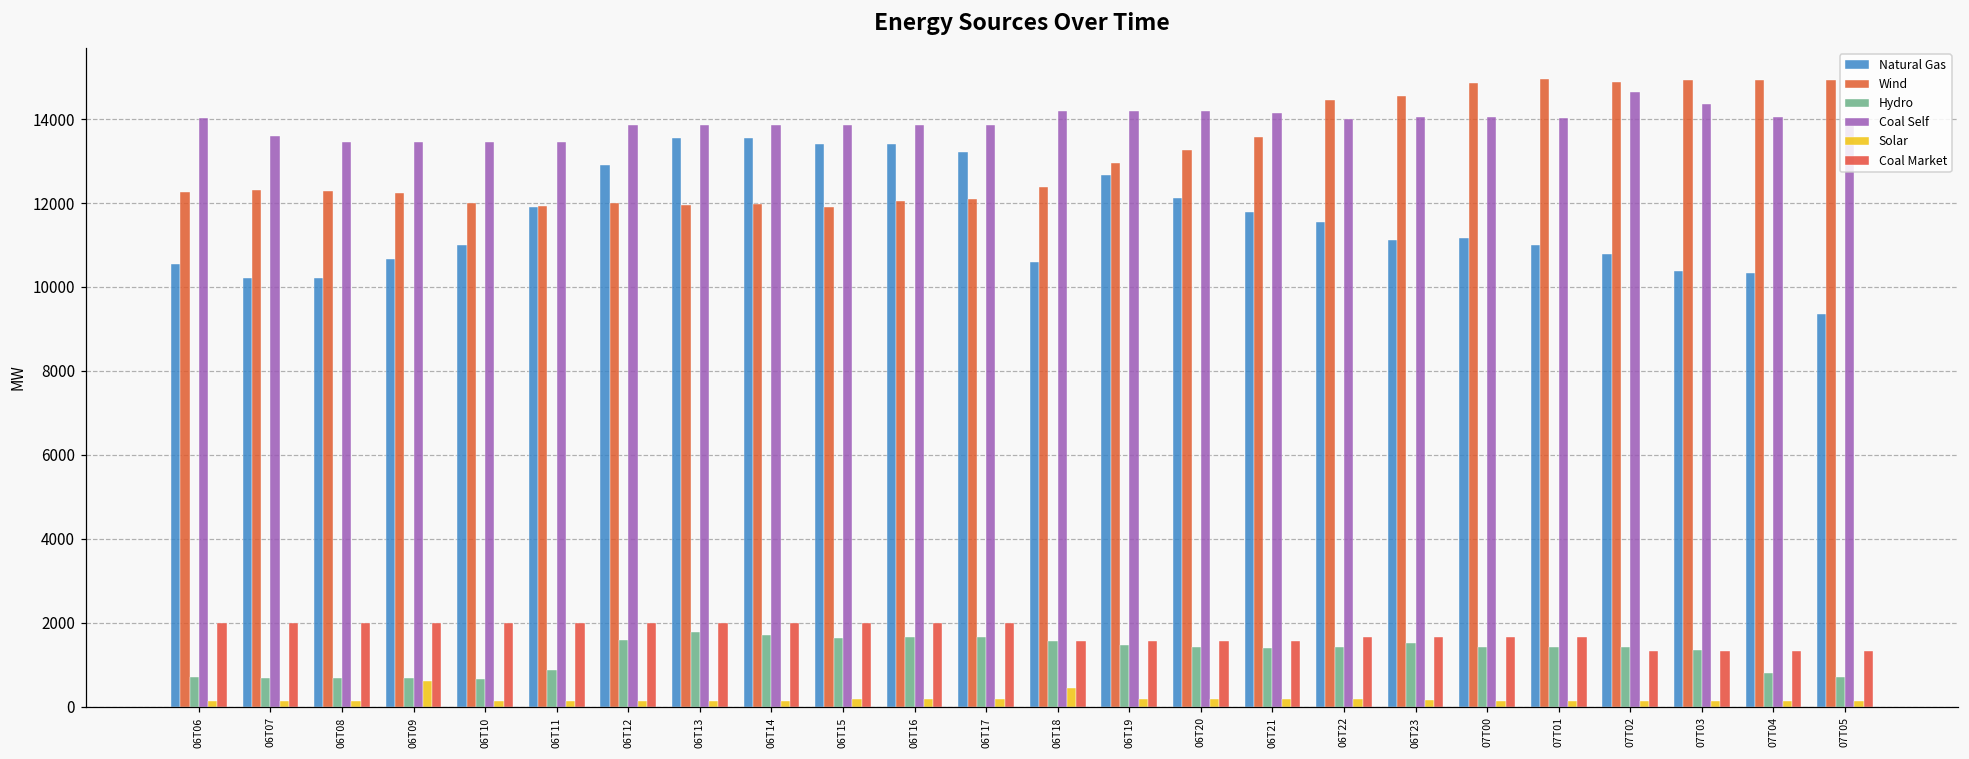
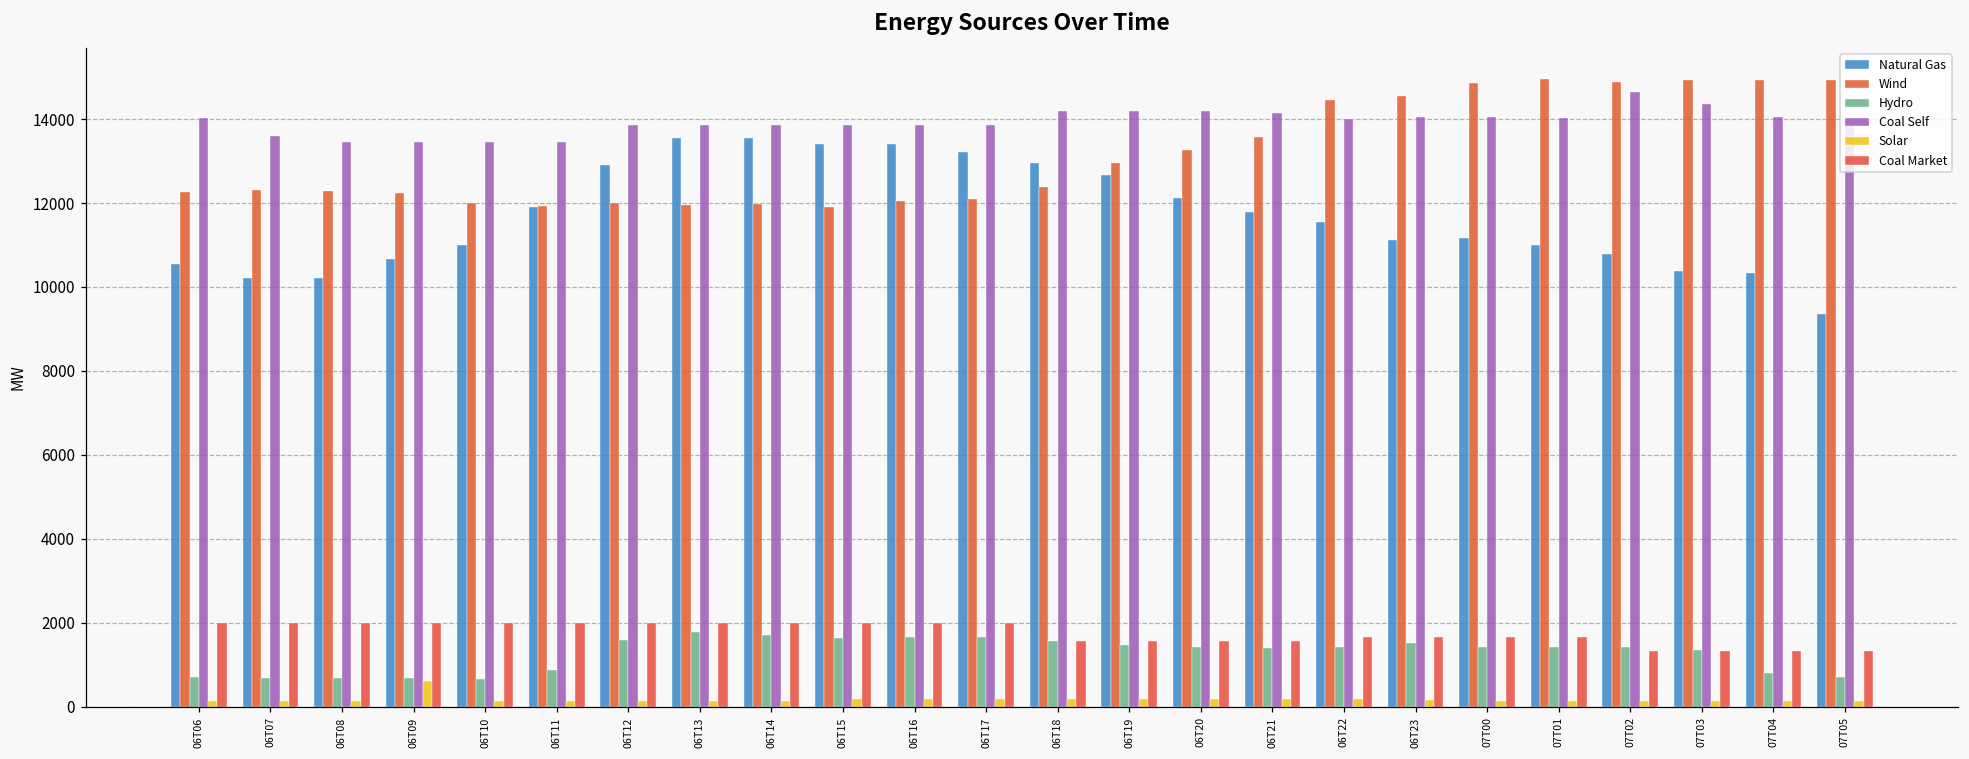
Natural Gas, 06T18: 10600 -> 13000
Solar, 06T18: 500 -> 200
